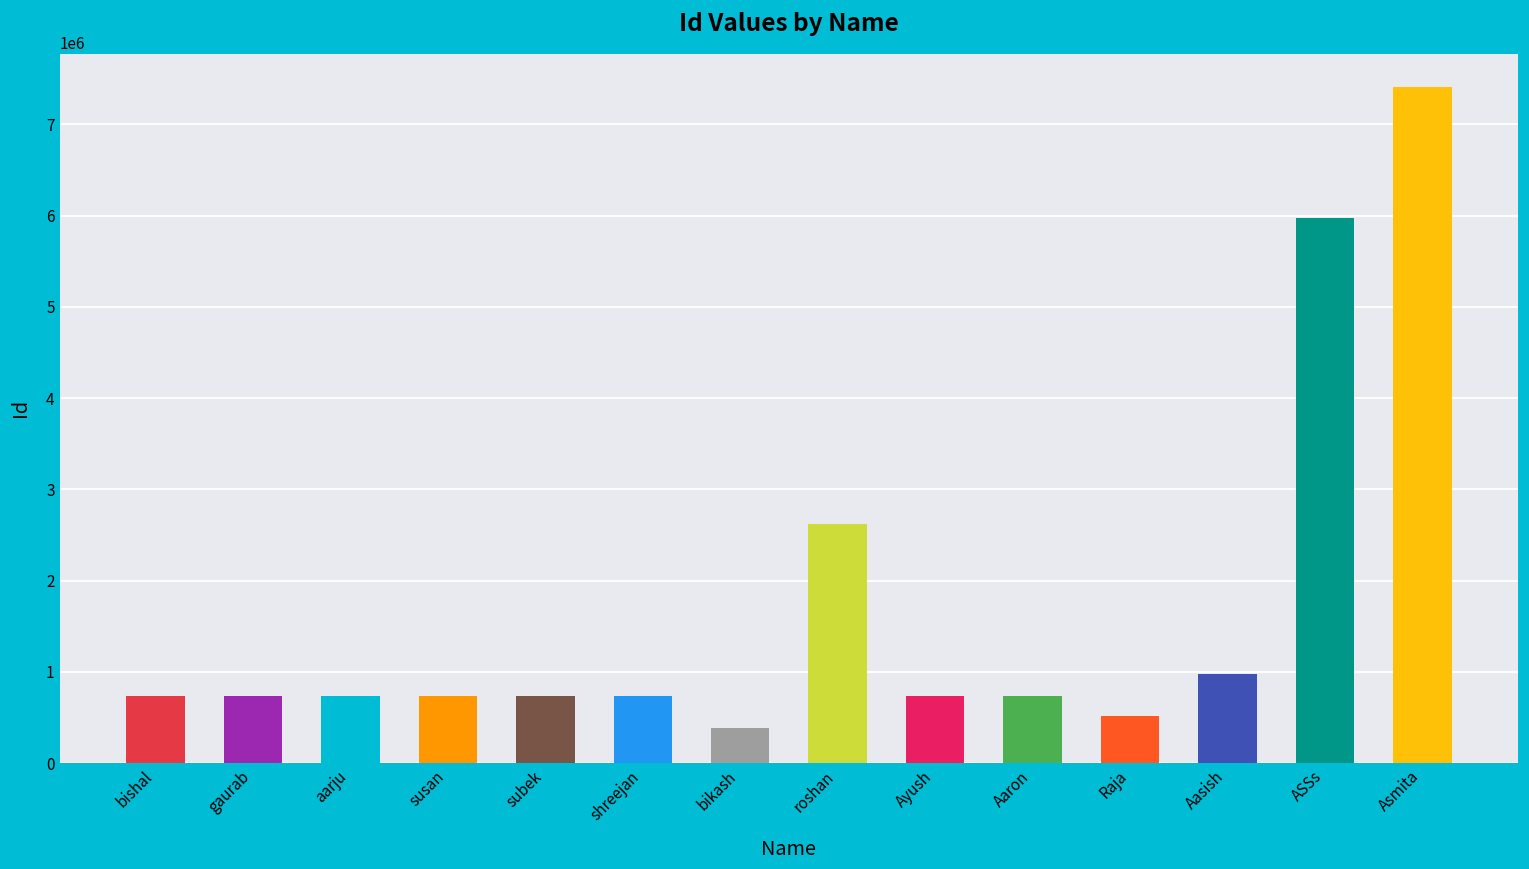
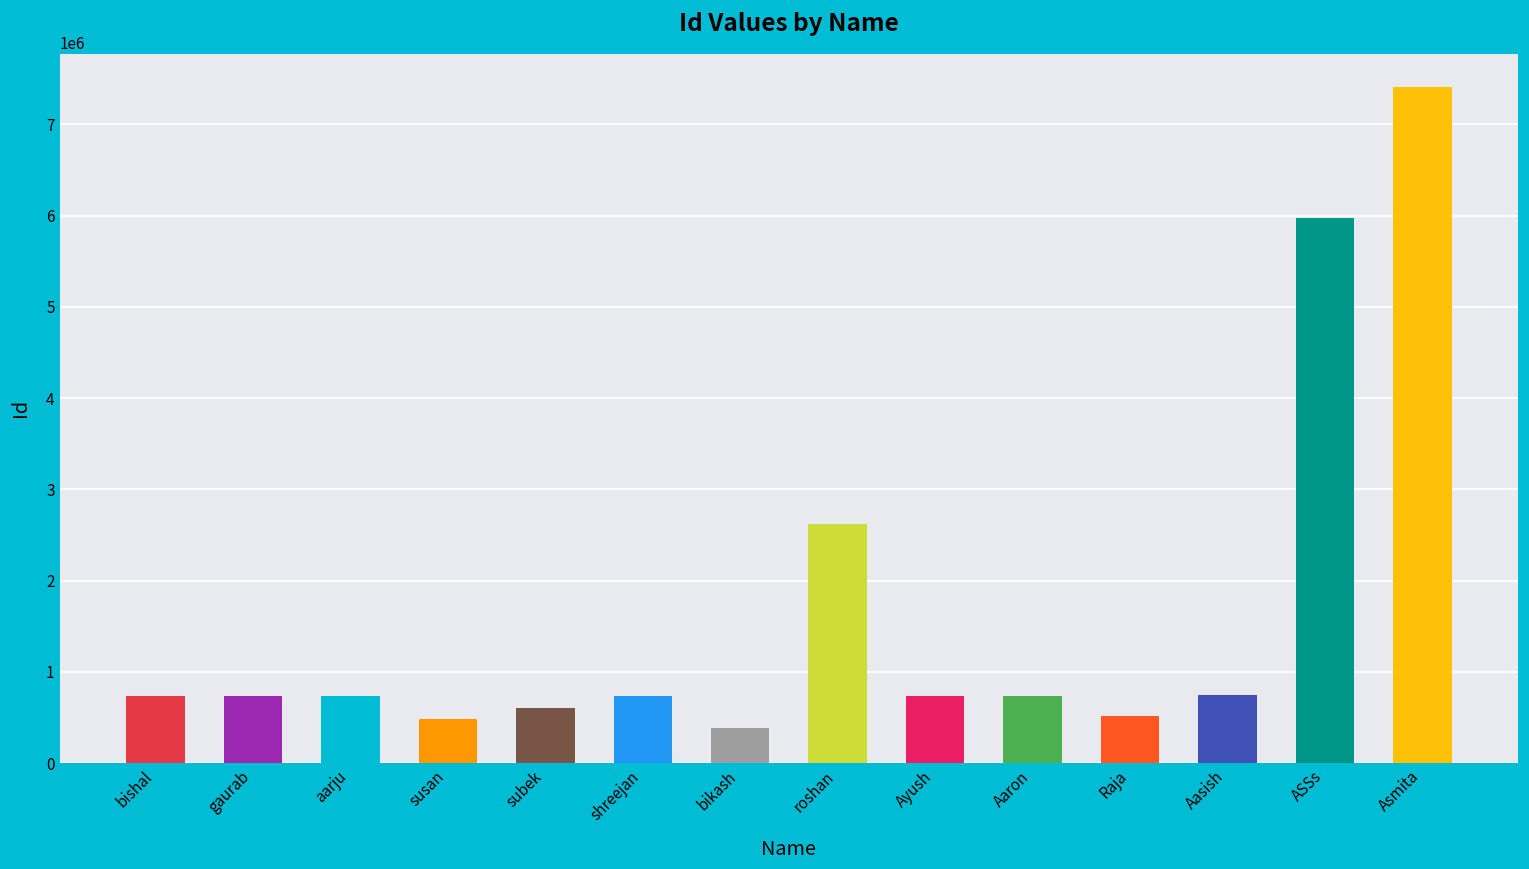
susan: 700000 -> 500000
subek: 700000 -> 600000
Aasish: 1000000 -> 800000
